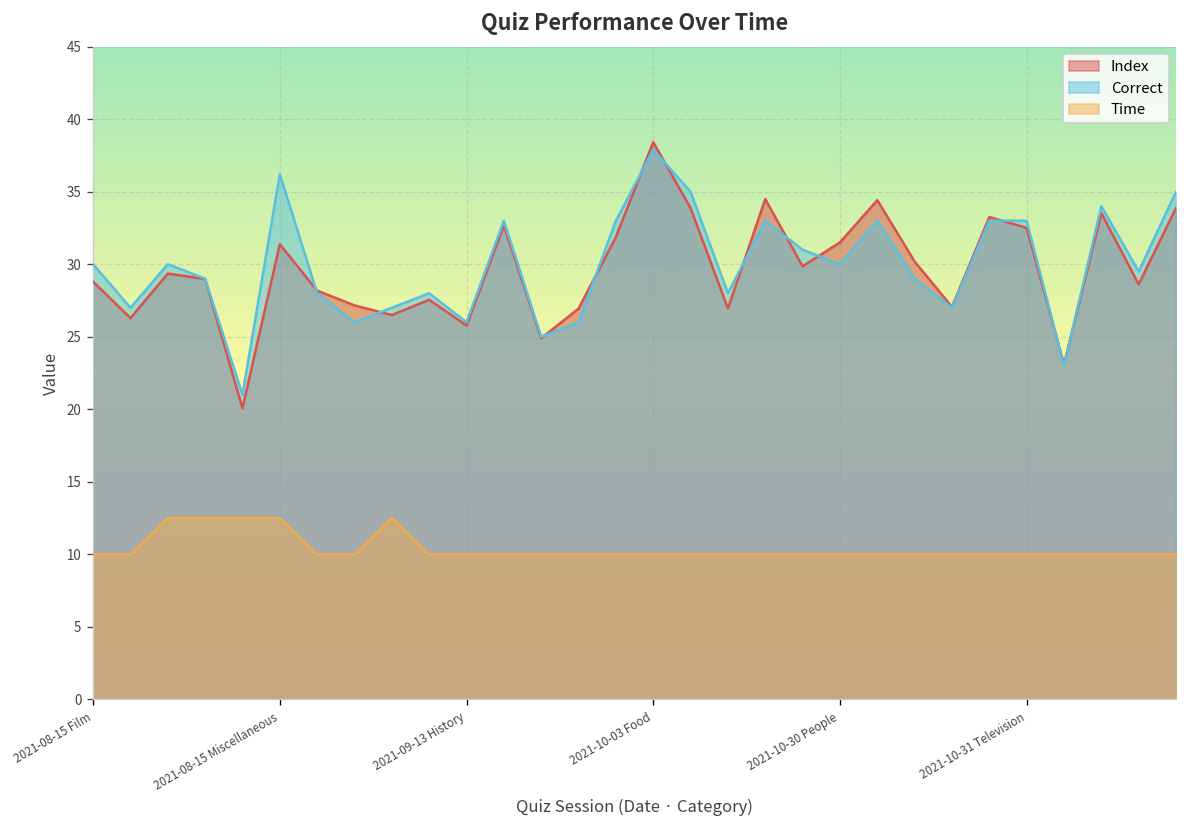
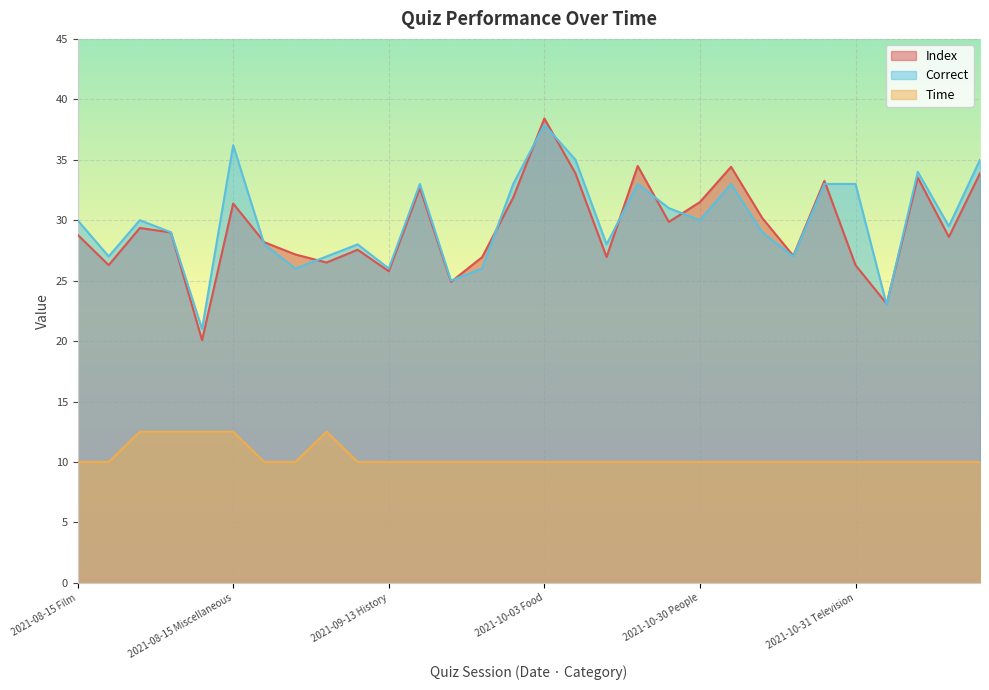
Index, 2021-10-31 Television: 32.5 -> 26.3
